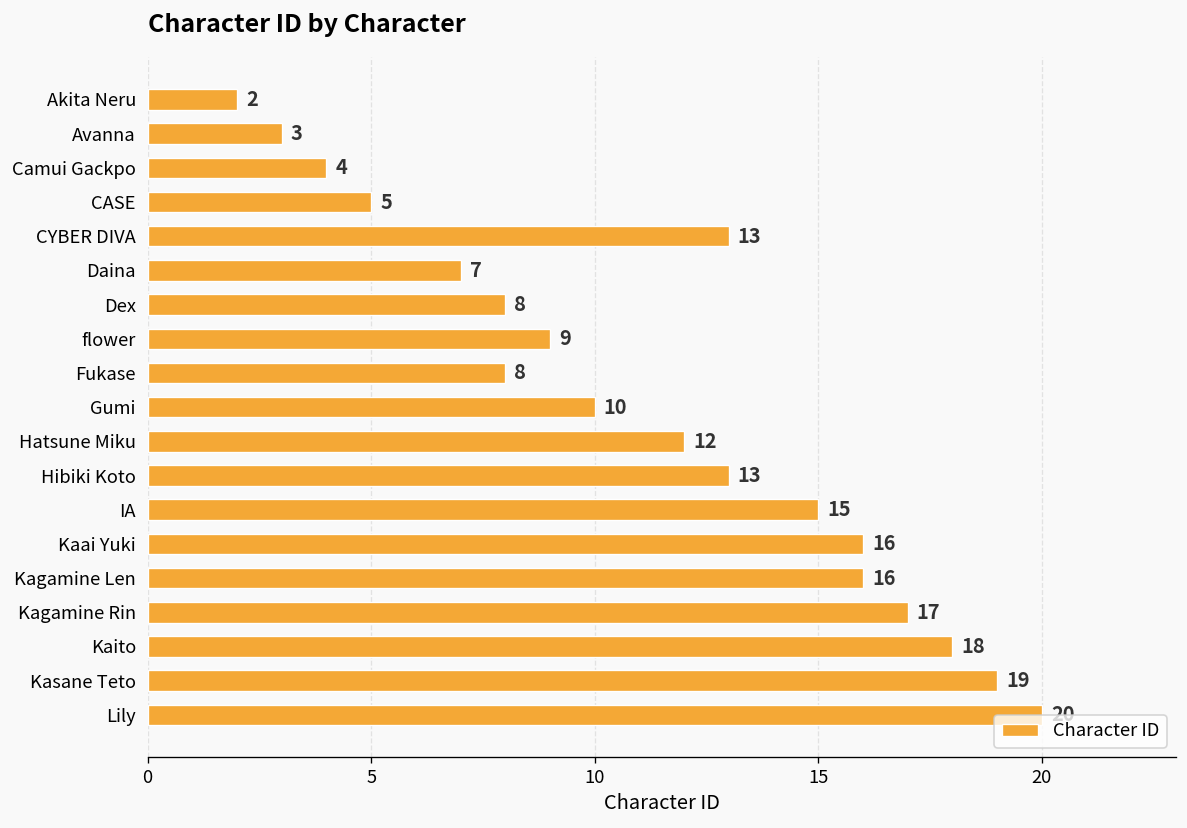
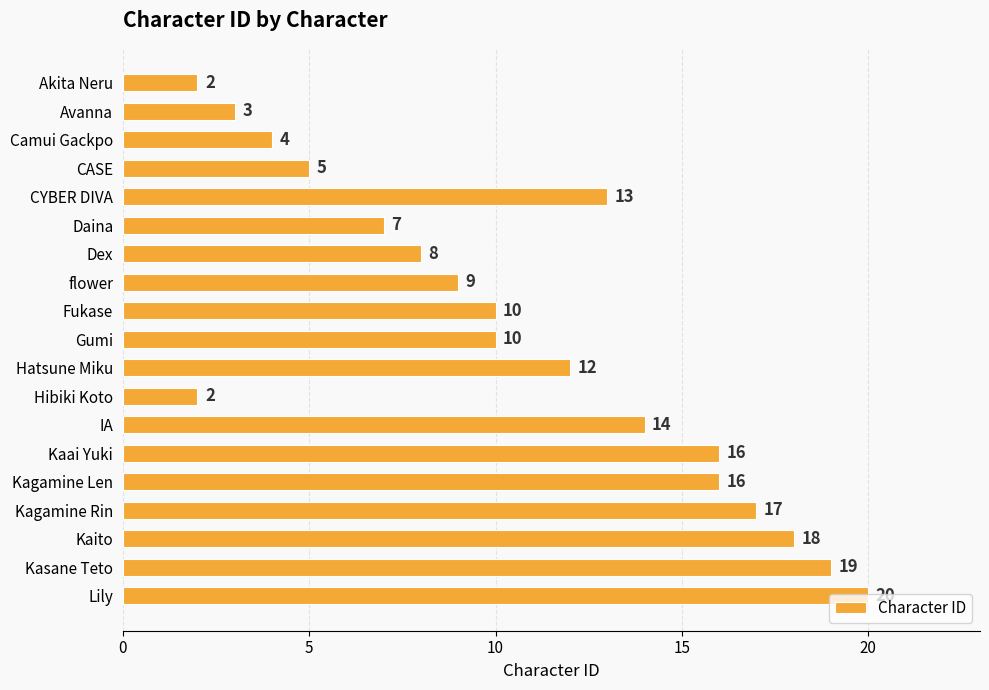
Fukase: 8 -> 10
Hibiki Koto: 13 -> 2
IA: 15 -> 14
